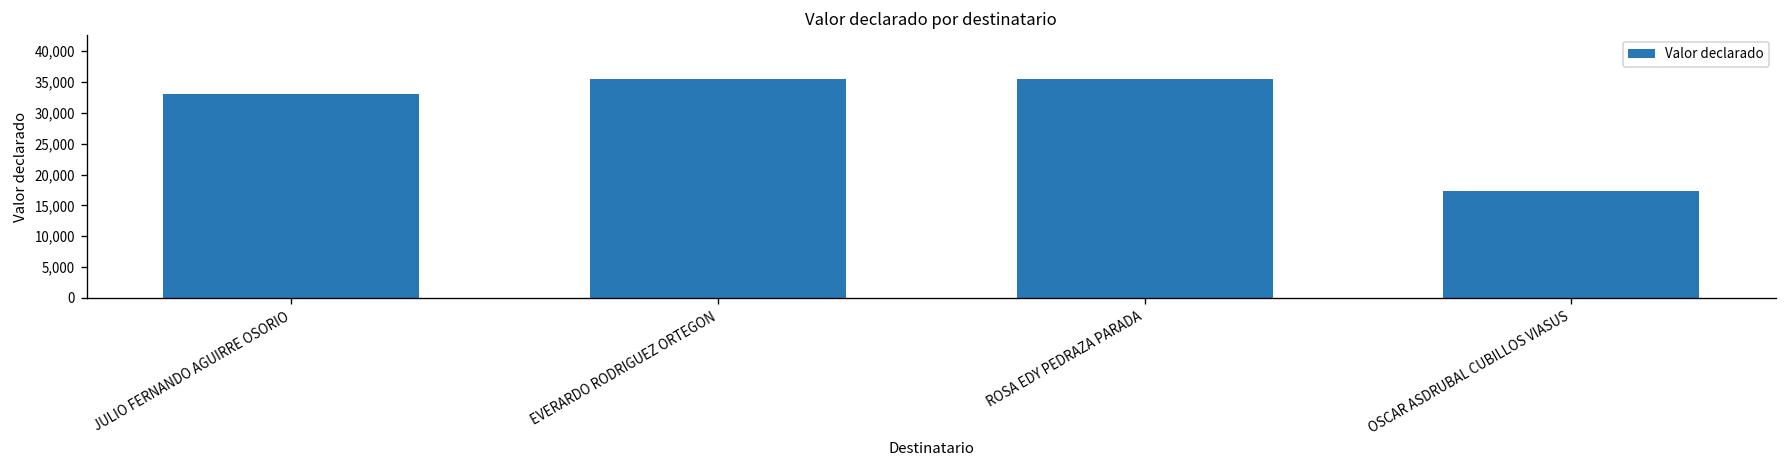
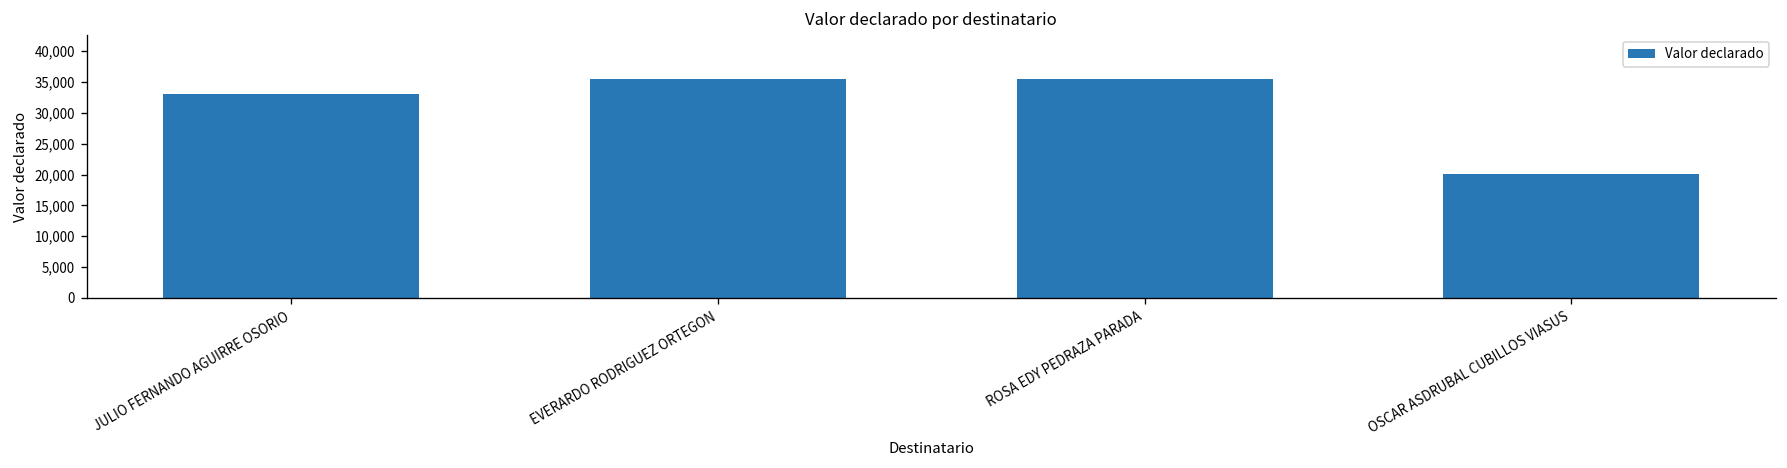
OSCAR ASDRUBAL CUBILLOS VIASUS: 17,000 -> 20,000
